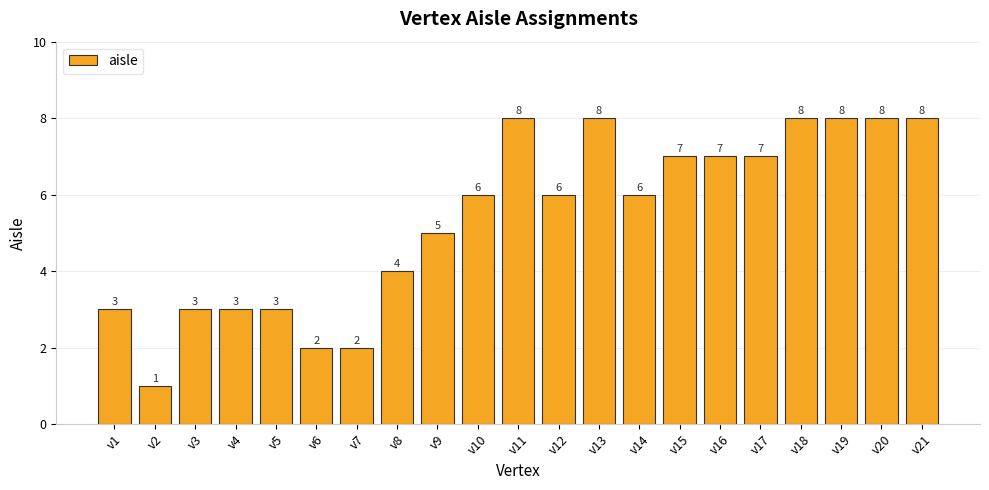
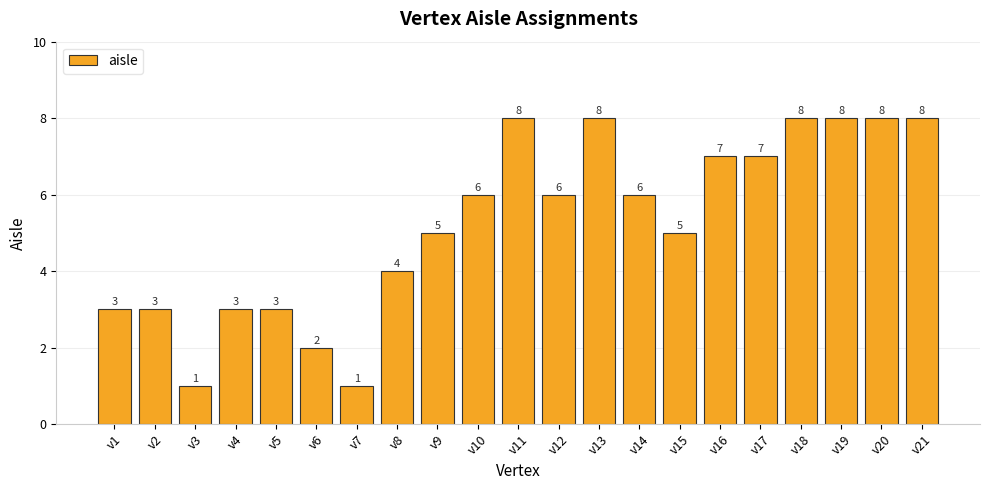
v2: 1 -> 3
v3: 3 -> 1
v7: 2 -> 1
v15: 7 -> 5
